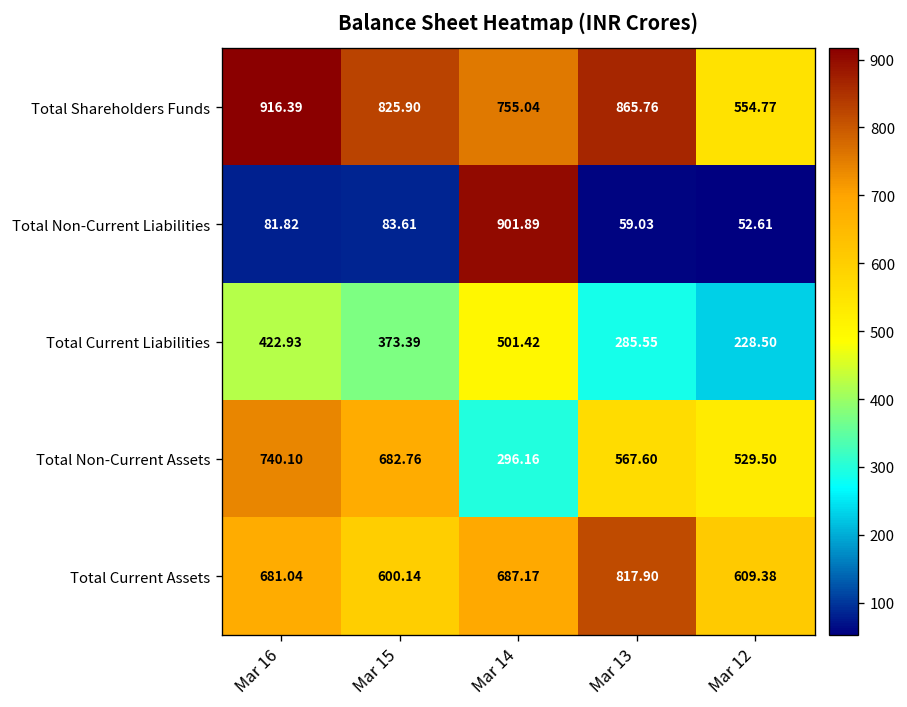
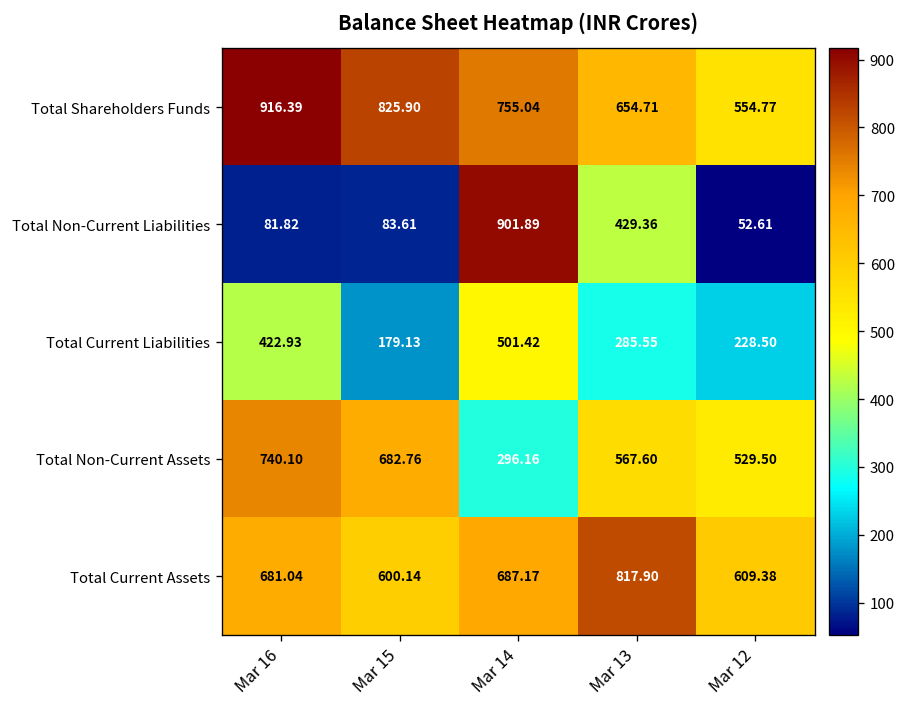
Total Shareholders Funds, Mar 13: 865.76 -> 654.71
Total Non-Current Liabilities, Mar 13: 59.03 -> 429.36
Total Current Liabilities, Mar 15: 373.39 -> 179.13
